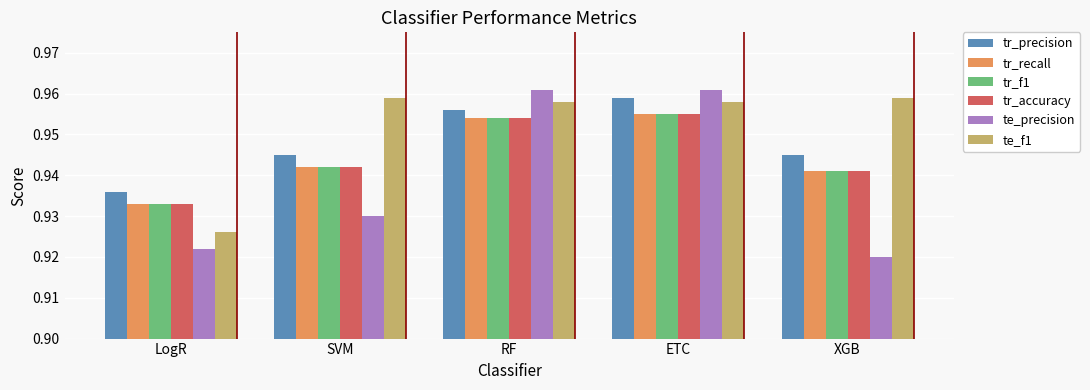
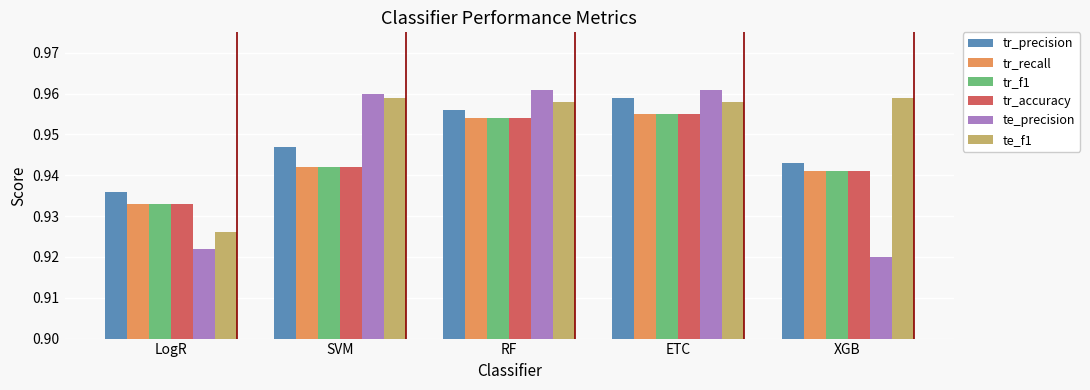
tr_precision, SVM: 0.945 -> 0.947
te_precision, SVM: 0.93 -> 0.96
tr_precision, XGB: 0.945 -> 0.943
